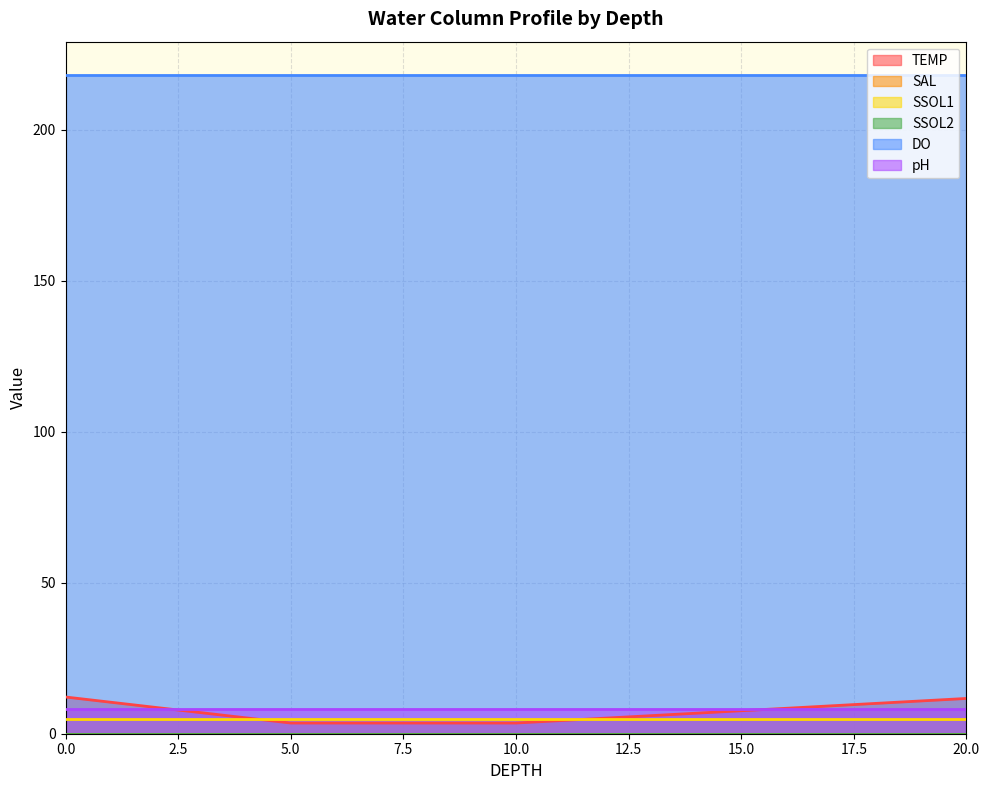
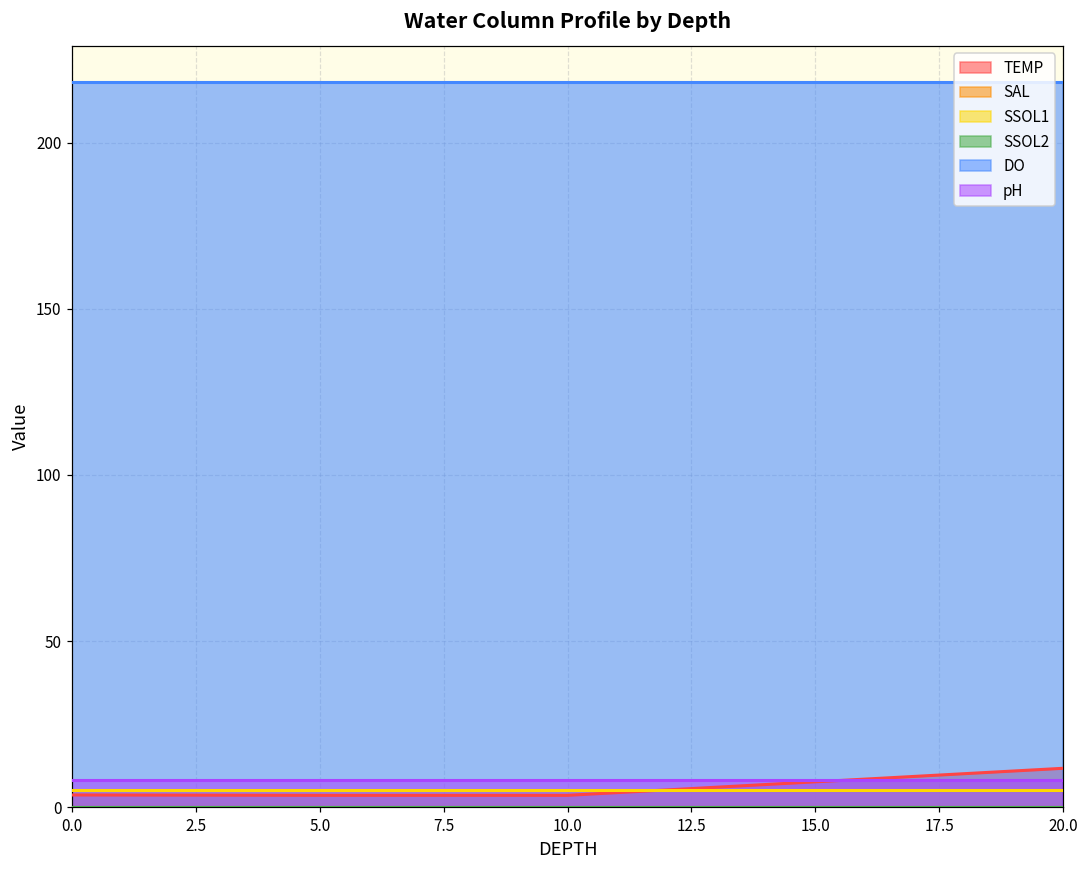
TEMP, 0.0: 12 -> 4
